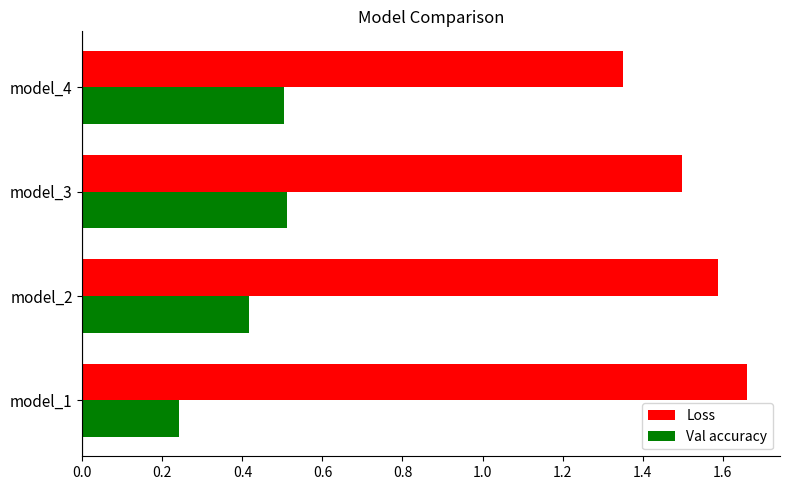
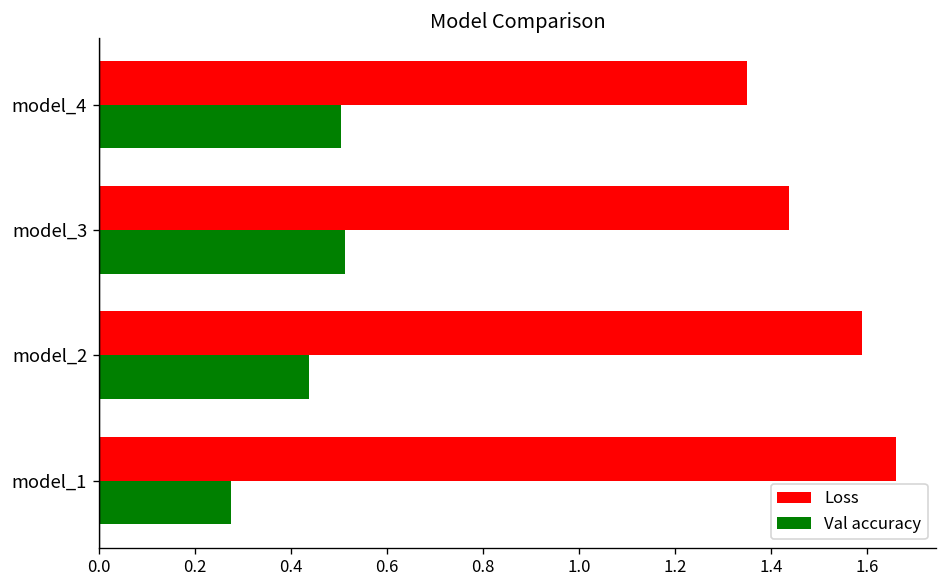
Loss, model_3: 1.50 -> 1.44
Val accuracy, model_2: 0.42 -> 0.44
Val accuracy, model_1: 0.24 -> 0.28
